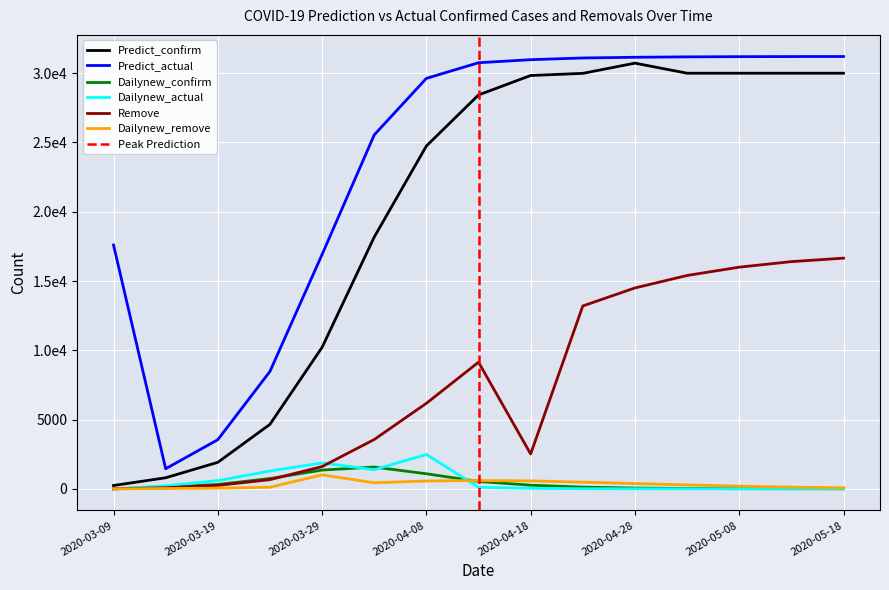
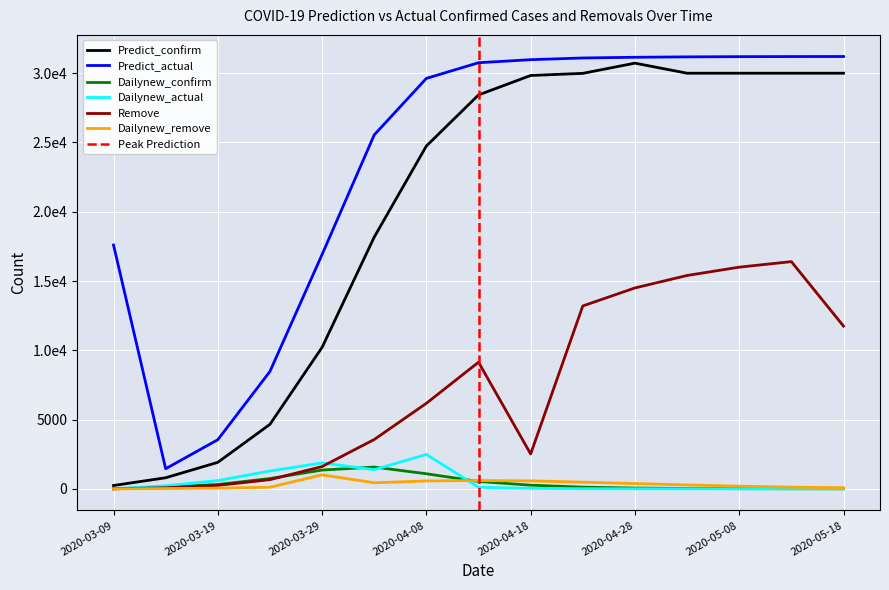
Remove, 2020-05-18: 16700 -> 11700
